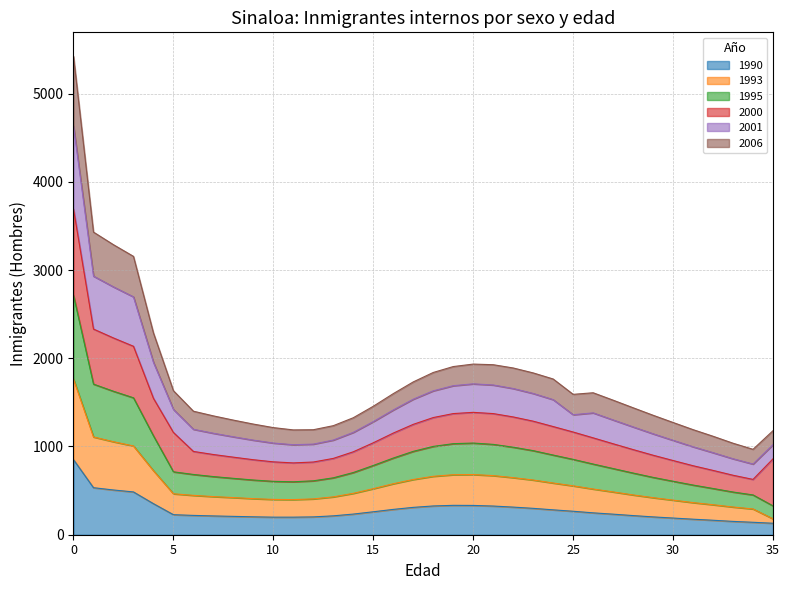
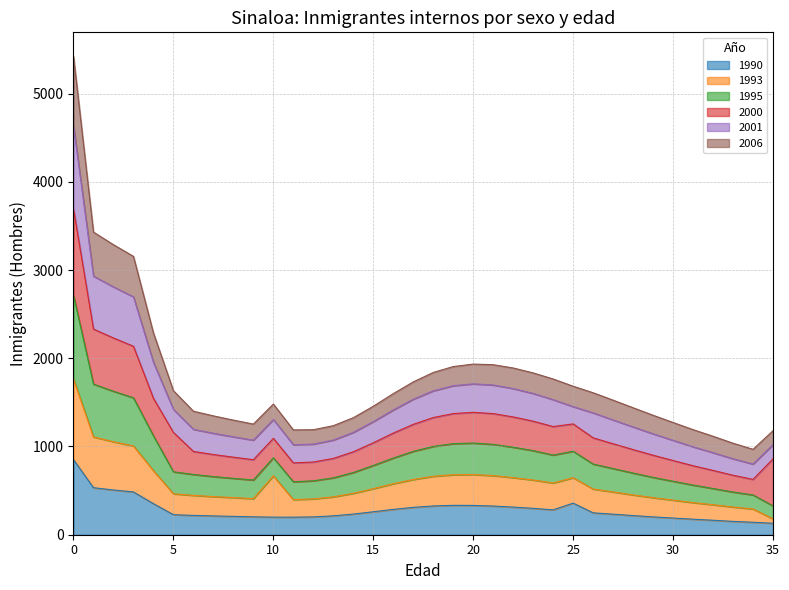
1993, 10: 200 -> 500
1990, 25: 300 -> 400
